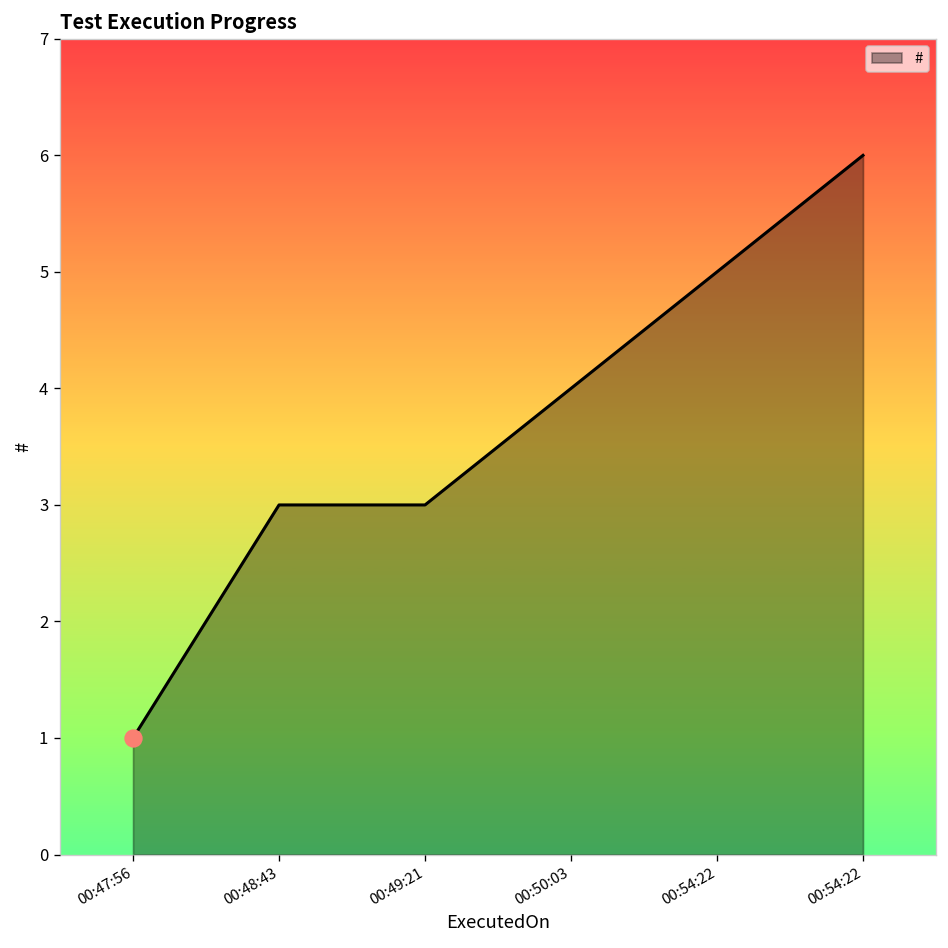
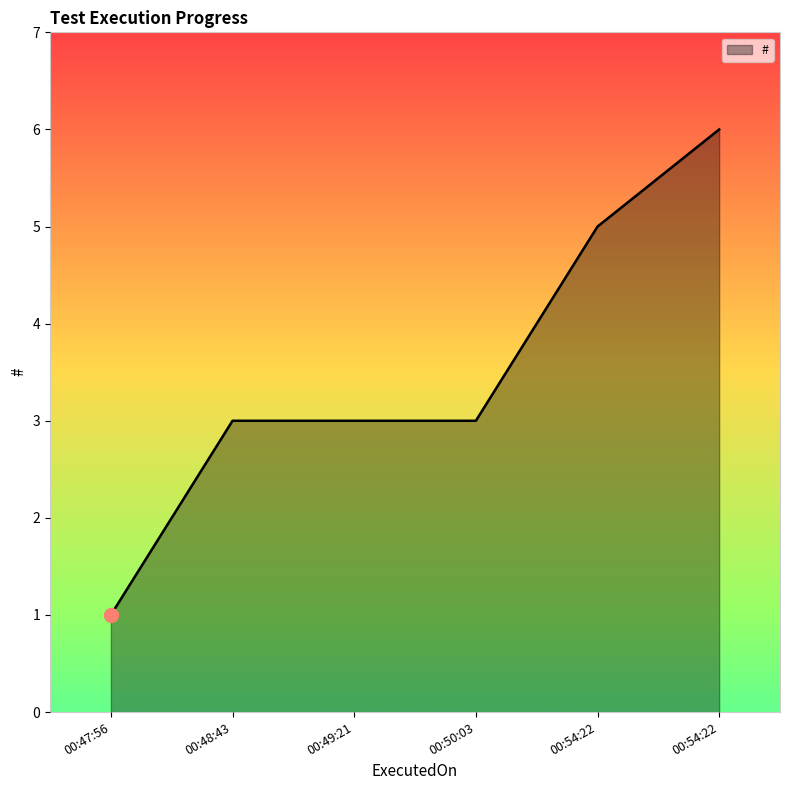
#, 00:50:03: 4 -> 3
